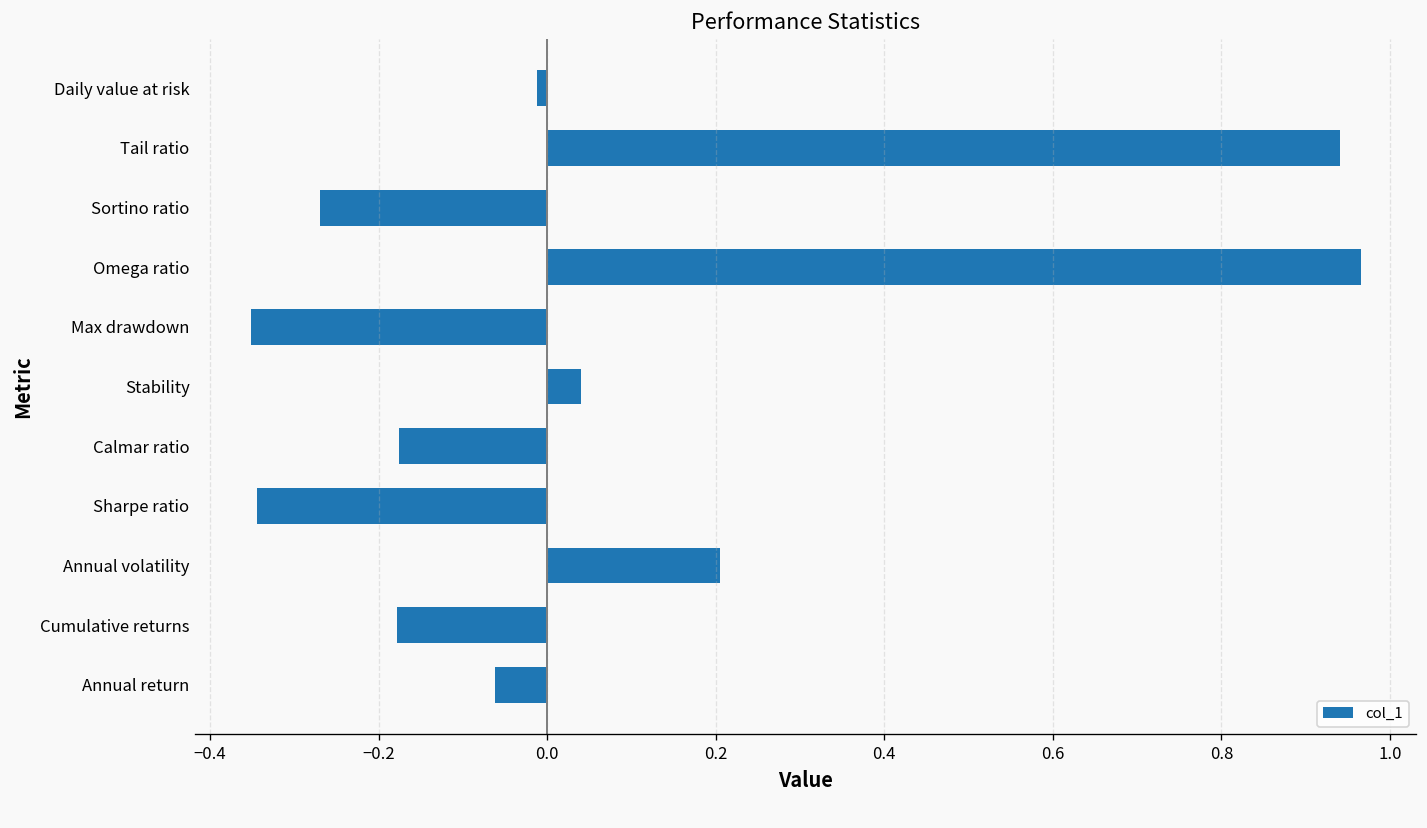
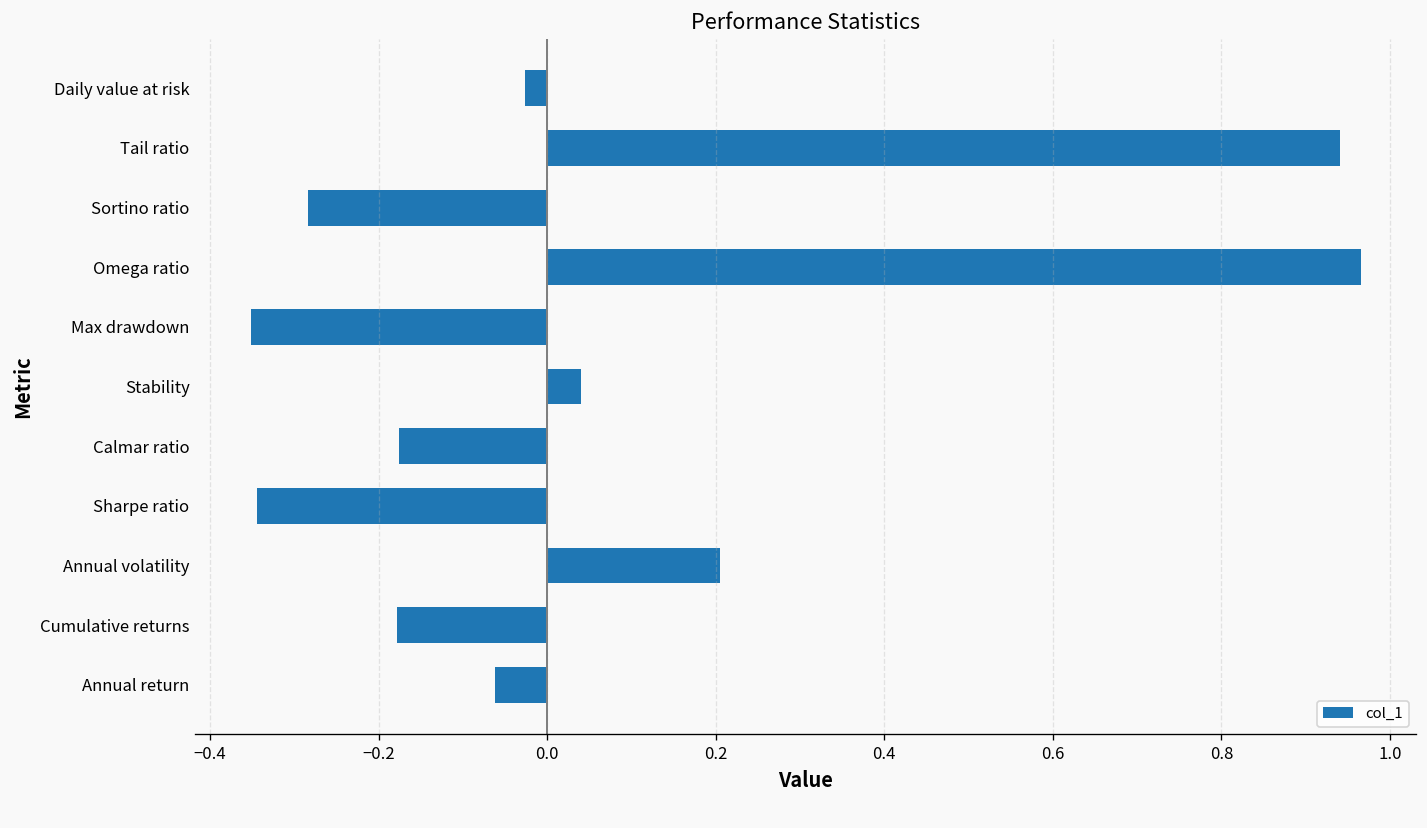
Daily value at risk: -0.01 -> -0.03
Sortino ratio: -0.27 -> -0.28
